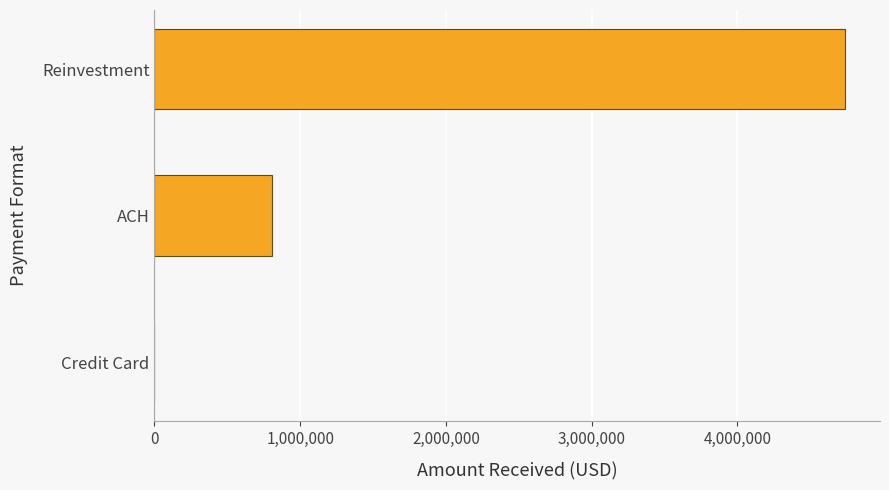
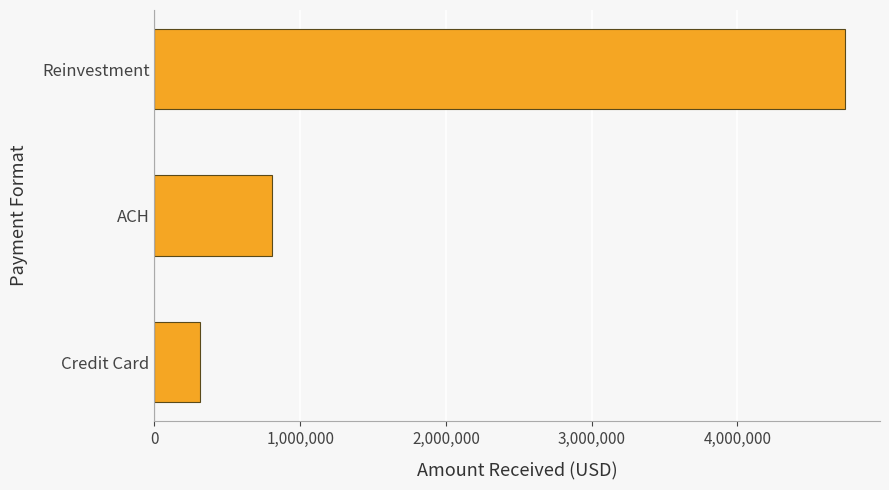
Credit Card: 0 -> 310,000
